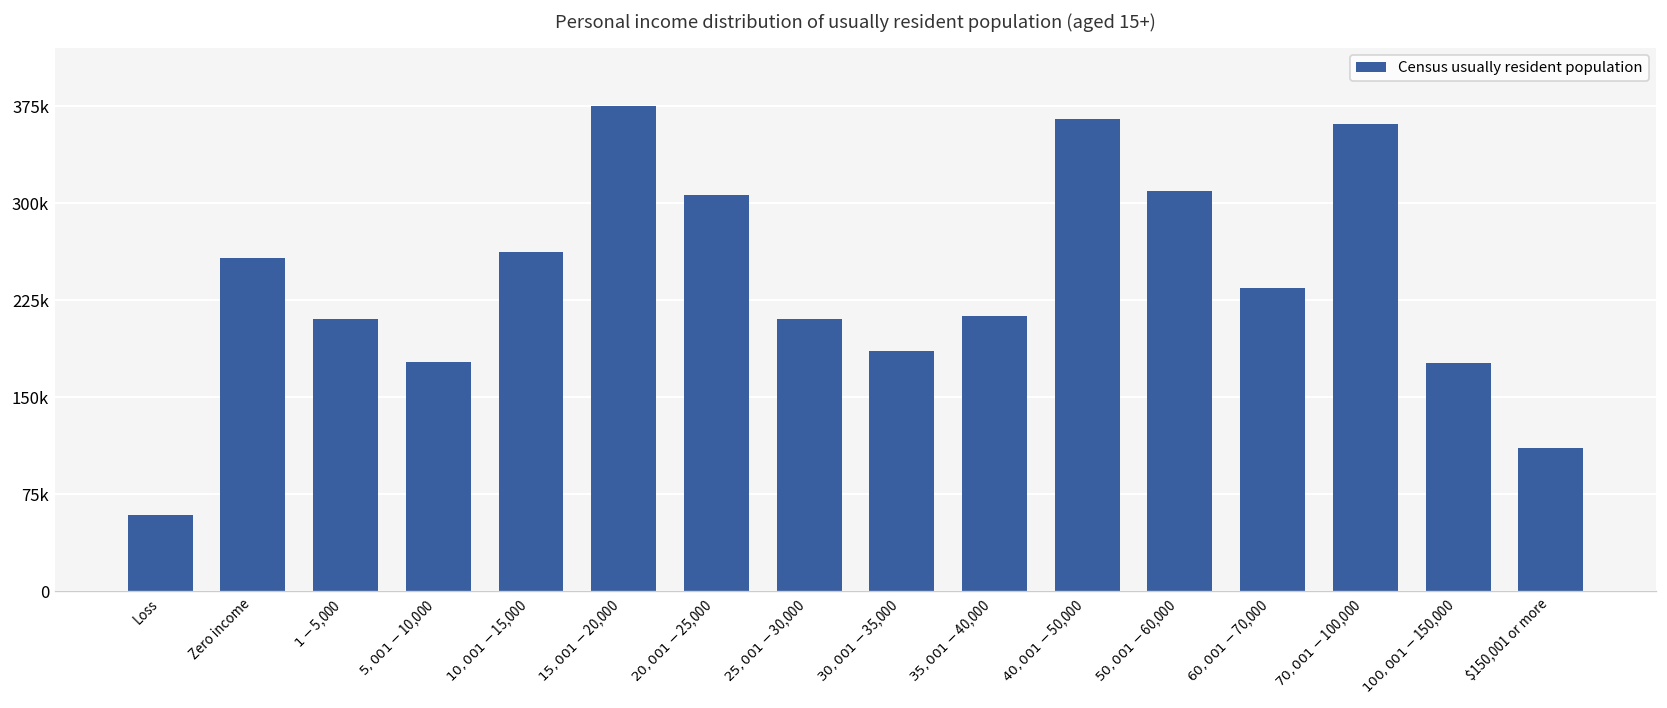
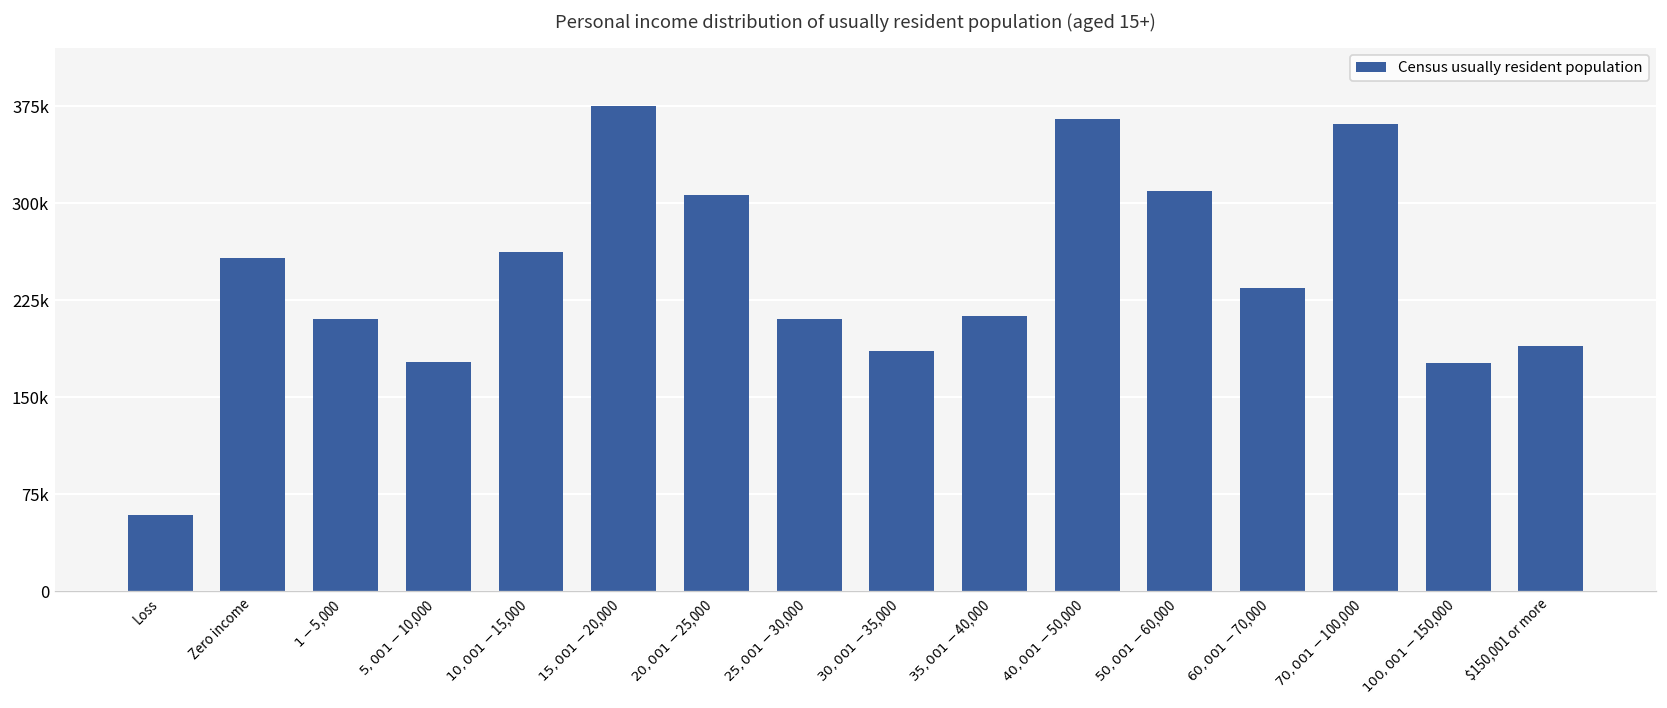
$150,001 or more: 111000 -> 190000
